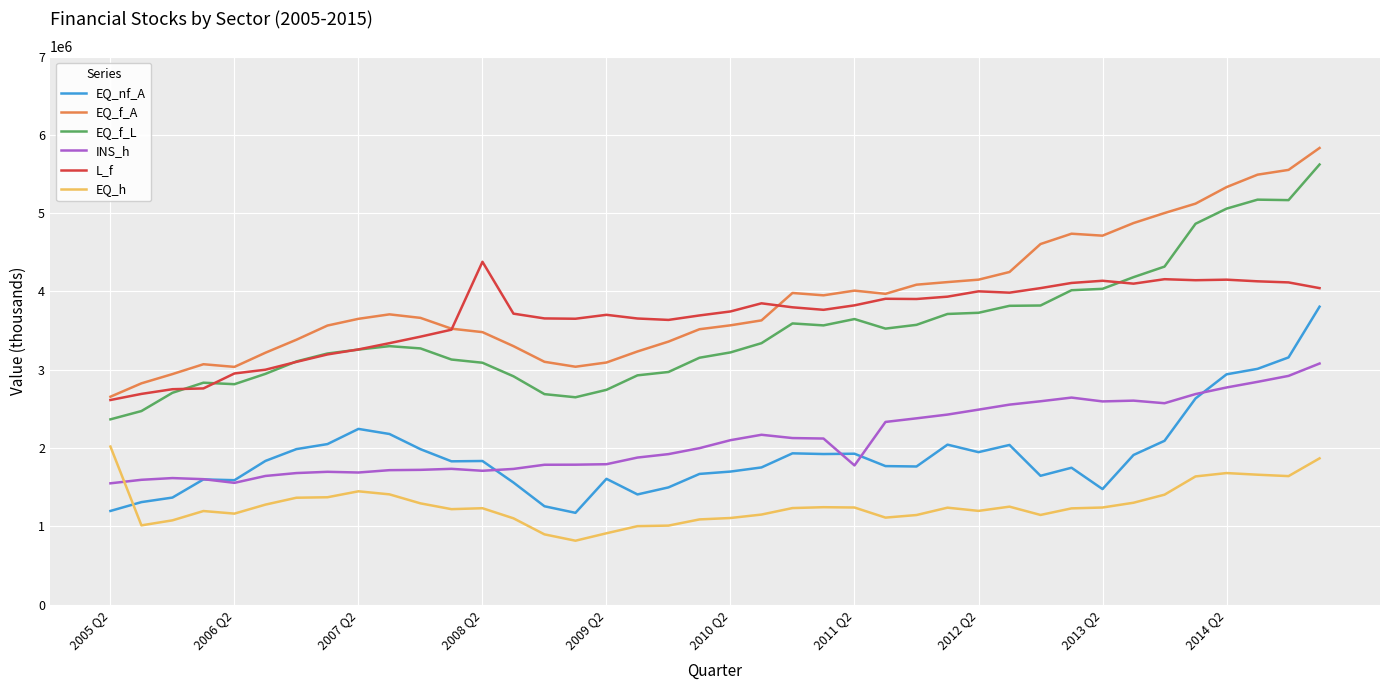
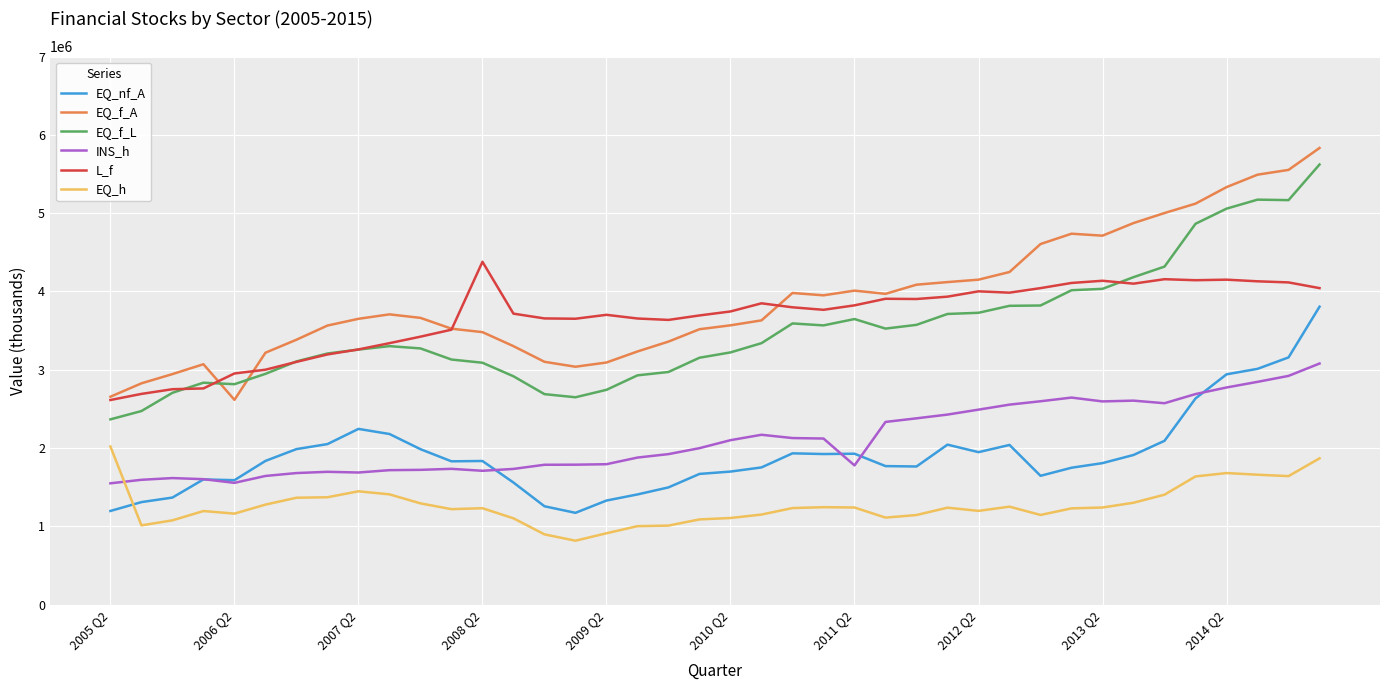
EQ_f_A, 2006 Q2: 3000000 -> 2600000
EQ_nf_A, 2009 Q2: 1600000 -> 1300000
EQ_nf_A, 2013 Q2: 1500000 -> 1800000
